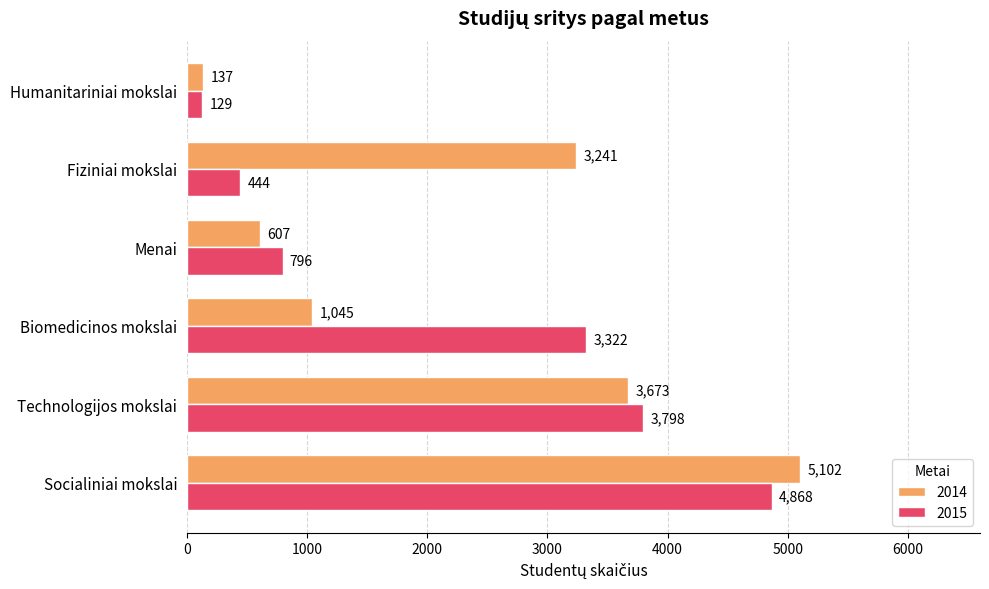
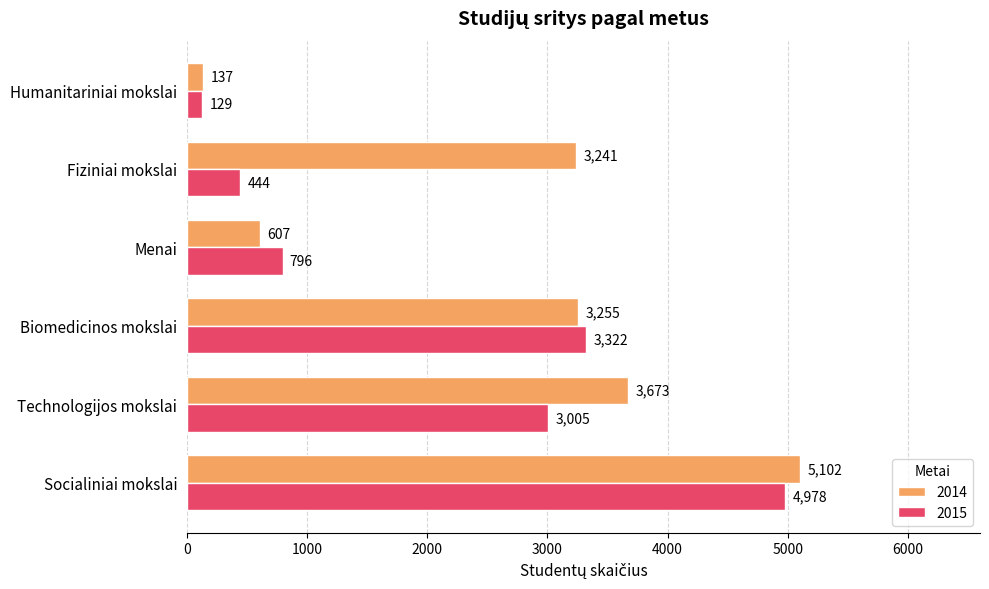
2014, Biomedicinos mokslai: 1,045 -> 3,255
2015, Technologijos mokslai: 3,798 -> 3,005
2015, Socialiniai mokslai: 4,868 -> 4,978
